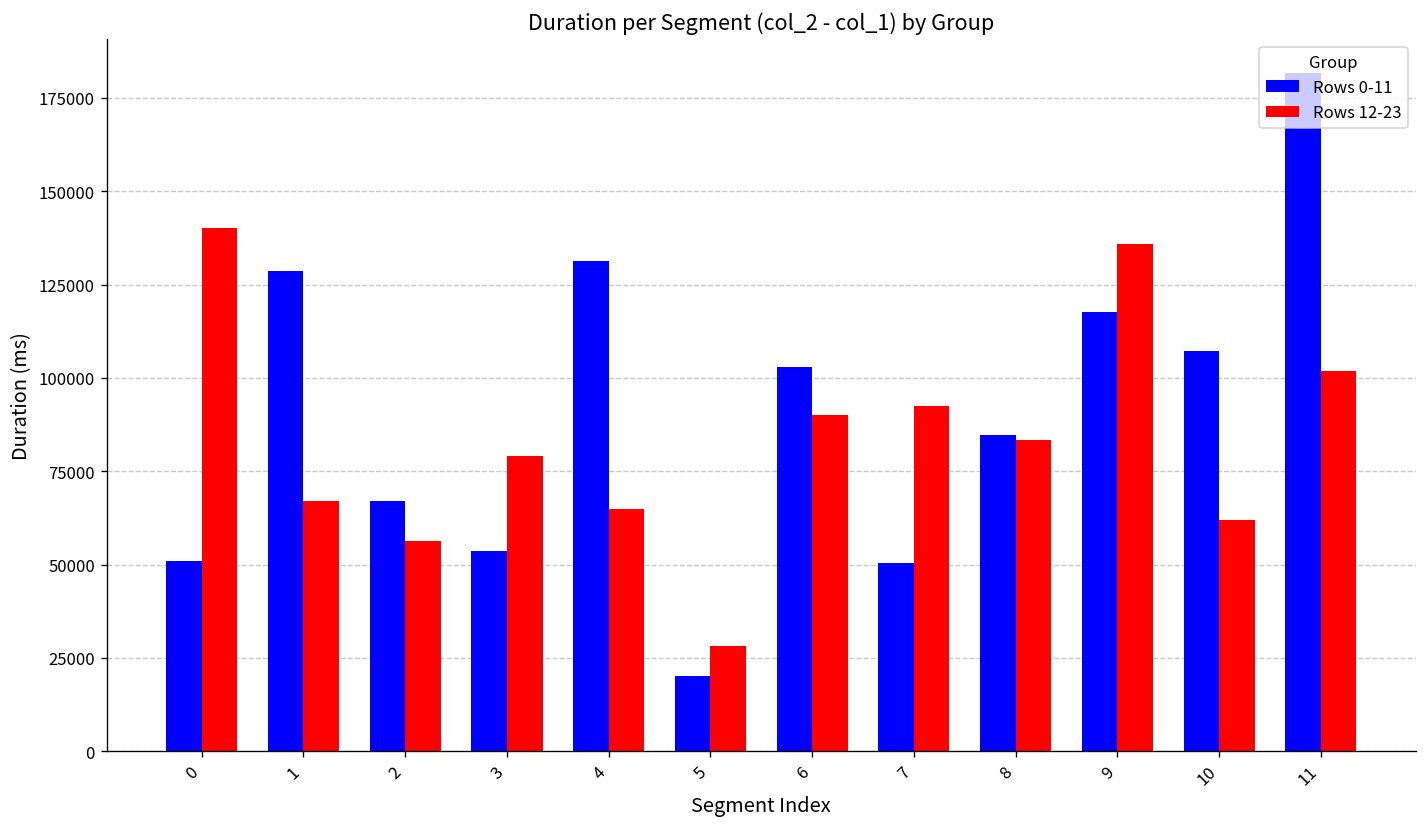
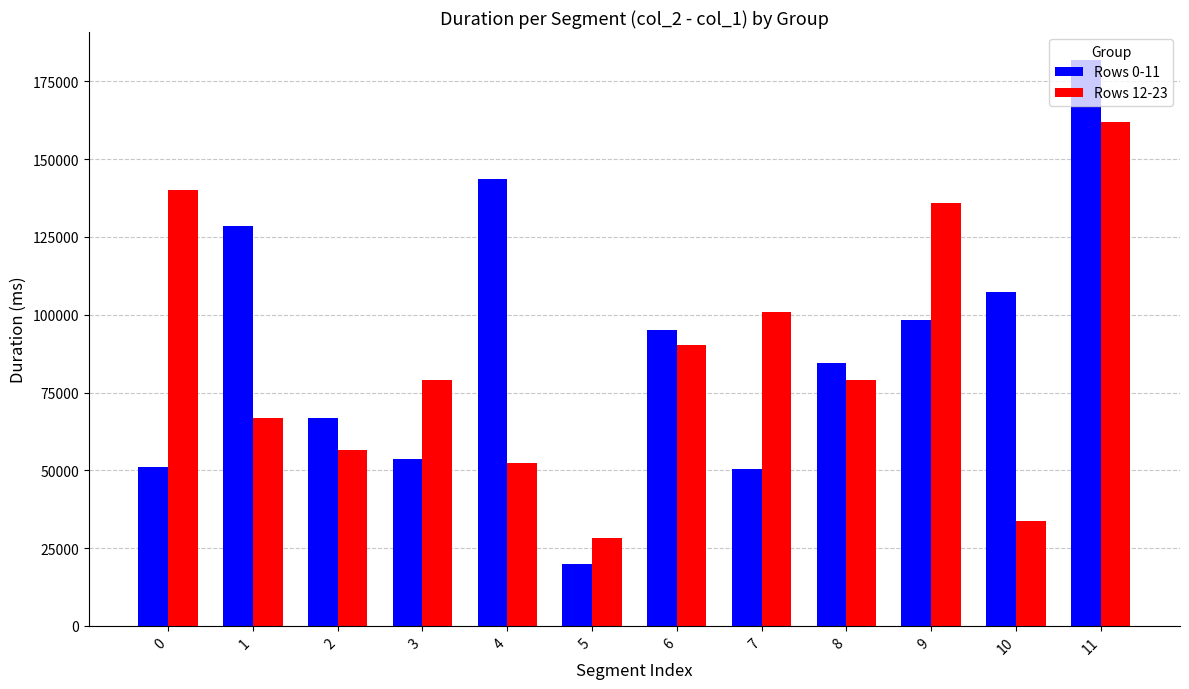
Rows 0-11, 4: 131000 -> 144000
Rows 12-23, 4: 65000 -> 52000
Rows 0-11, 6: 103000 -> 95000
Rows 12-23, 7: 92000 -> 101000
Rows 12-23, 8: 83000 -> 79000
Rows 0-11, 9: 118000 -> 98000
Rows 12-23, 10: 62000 -> 34000
Rows 12-23, 11: 102000 -> 162000
